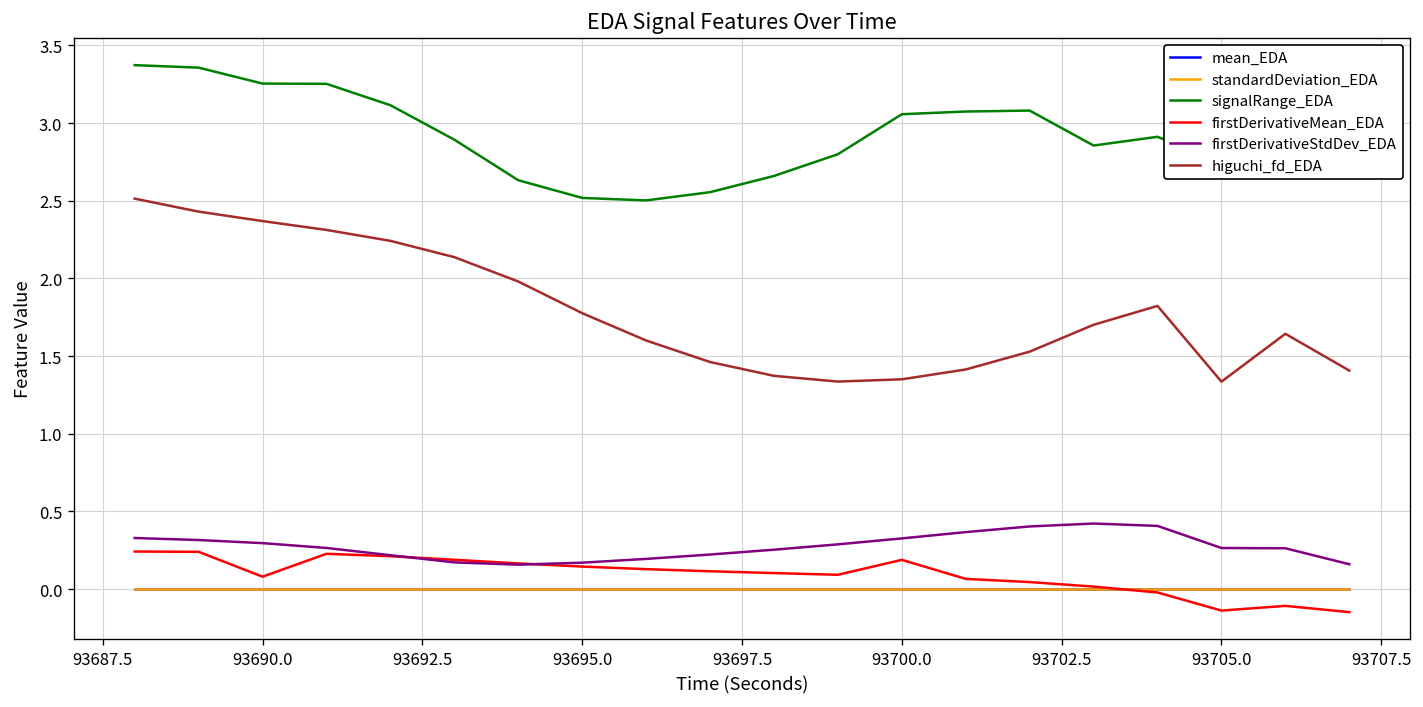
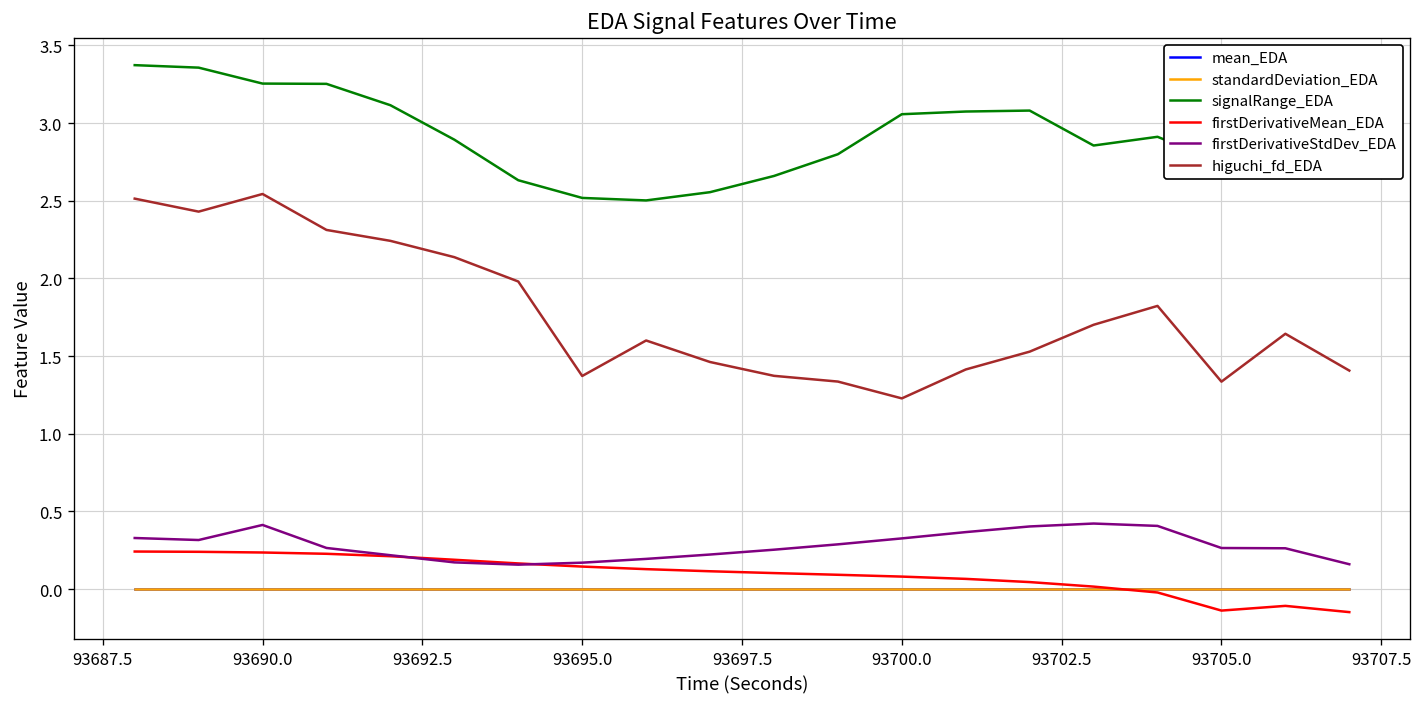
firstDerivativeMean_EDA, 93690.0: 0.08 -> 0.24
firstDerivativeStdDev_EDA, 93690.0: 0.30 -> 0.41
higuchi_fd_EDA, 93690.0: 2.37 -> 2.54
higuchi_fd_EDA, 93695.0: 1.78 -> 1.37
firstDerivativeMean_EDA, 93700.0: 0.19 -> 0.08
higuchi_fd_EDA, 93700.0: 1.35 -> 1.23
